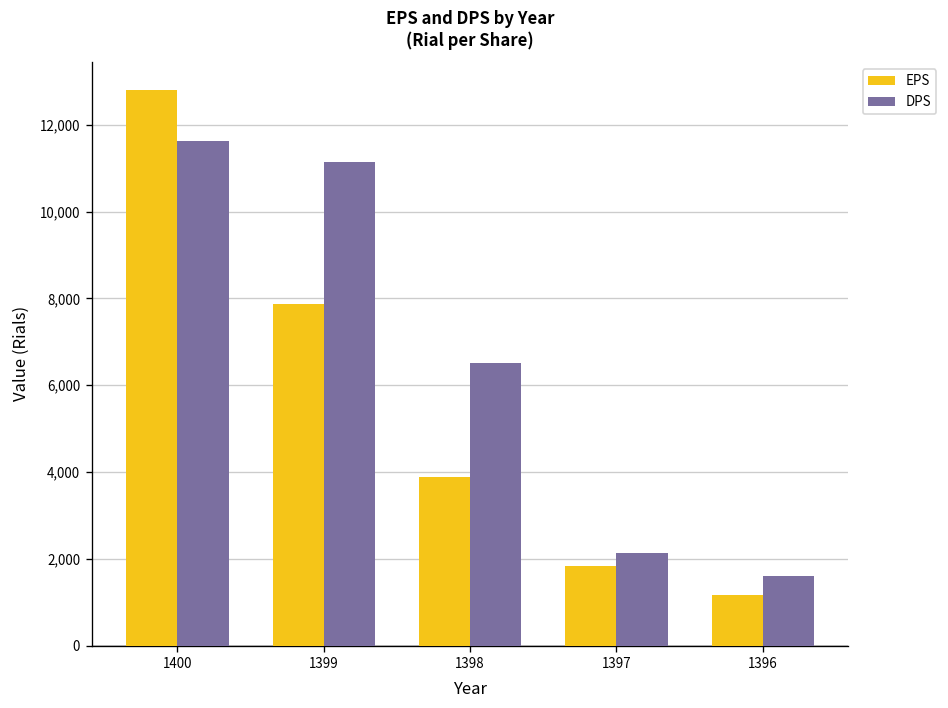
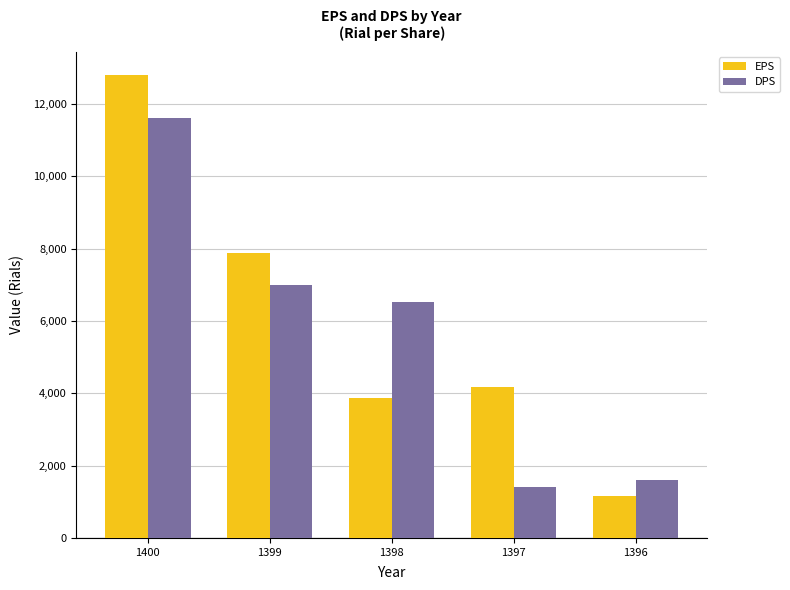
DPS, 1399: 11,100 -> 7,000
EPS, 1397: 1,800 -> 4,200
DPS, 1397: 2,100 -> 1,400
